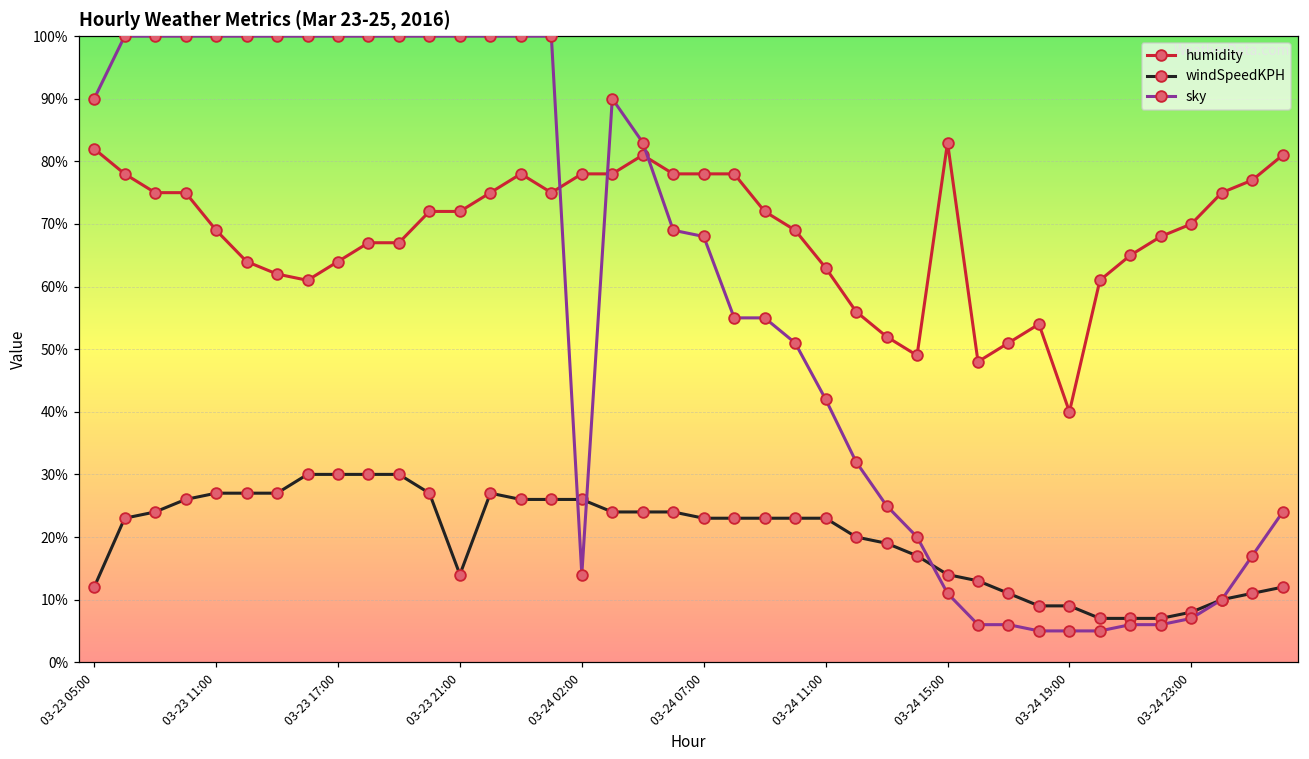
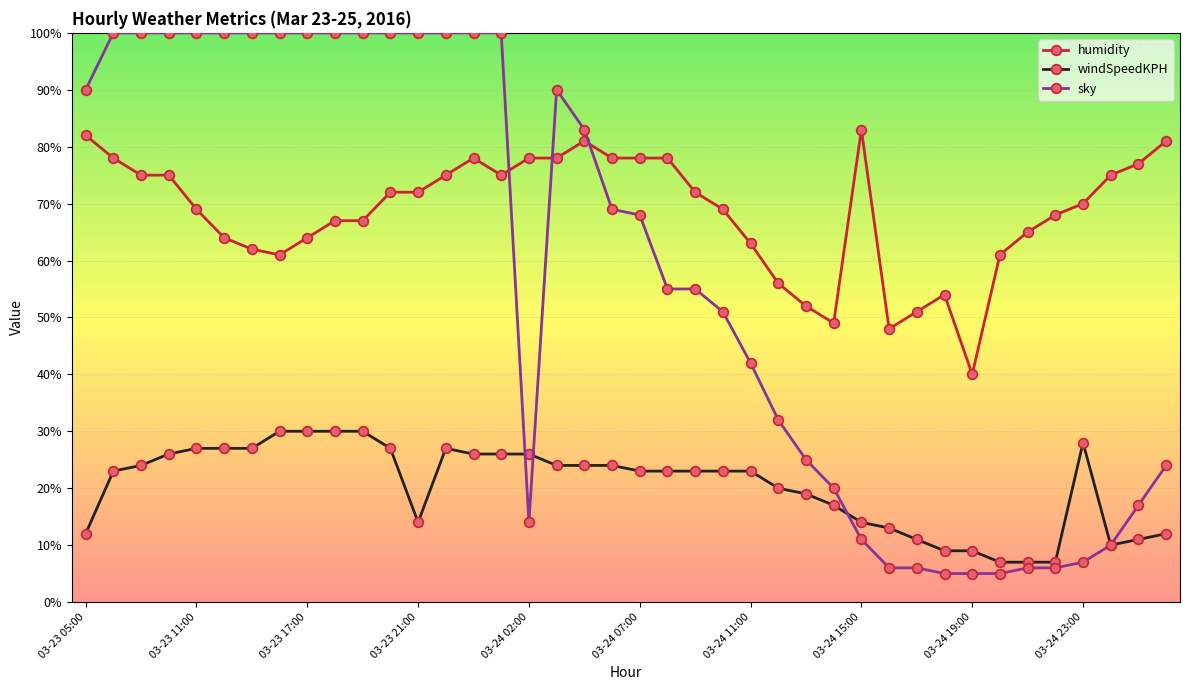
windSpeedKPH, 03-24 23:00: 8% -> 28%
